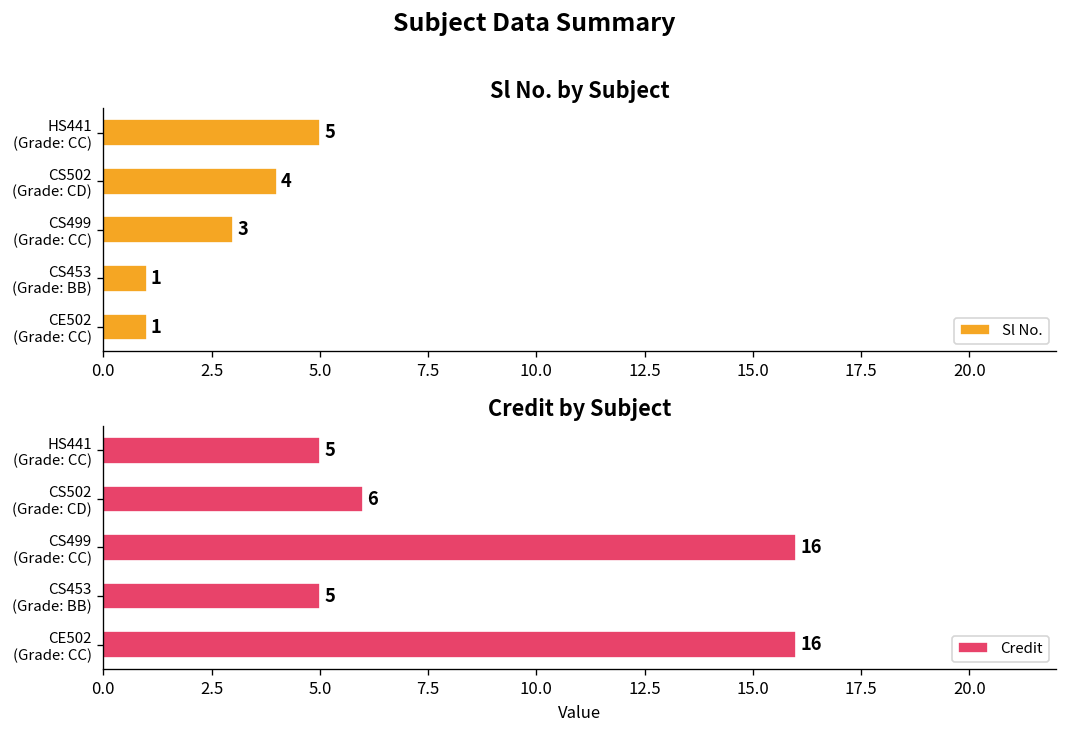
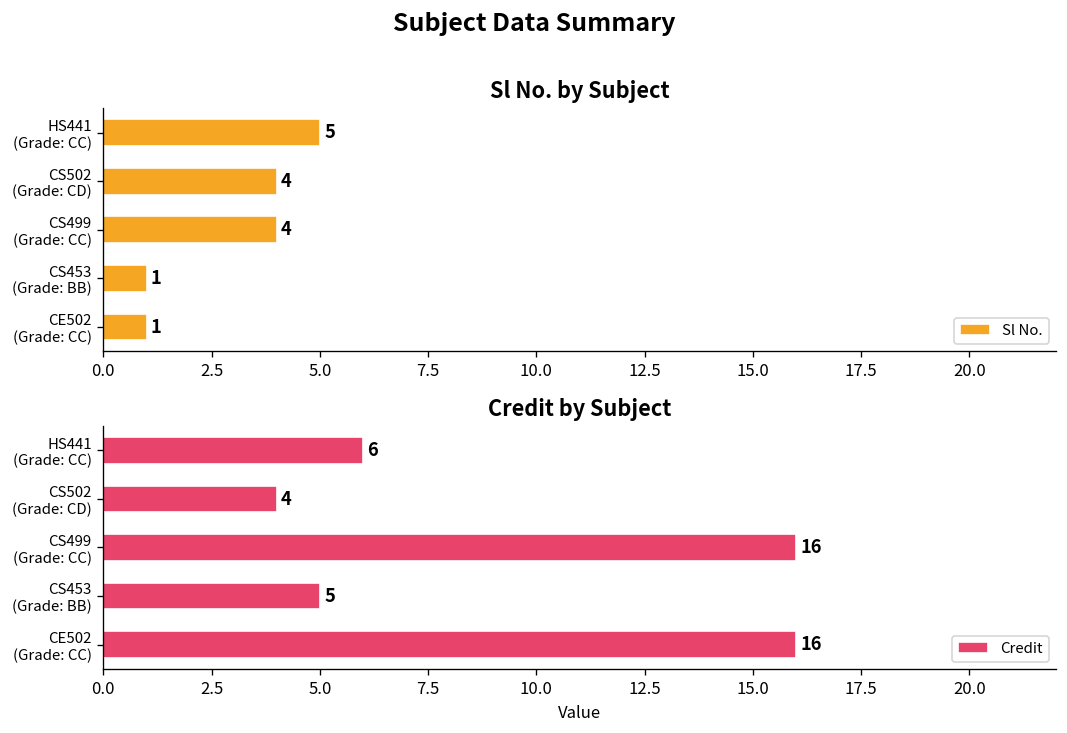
Sl No. by Subject, CS499 (Grade: CC): 3 -> 4
Credit by Subject, HS441 (Grade: CC): 5 -> 6
Credit by Subject, CS502 (Grade: CD): 6 -> 4
